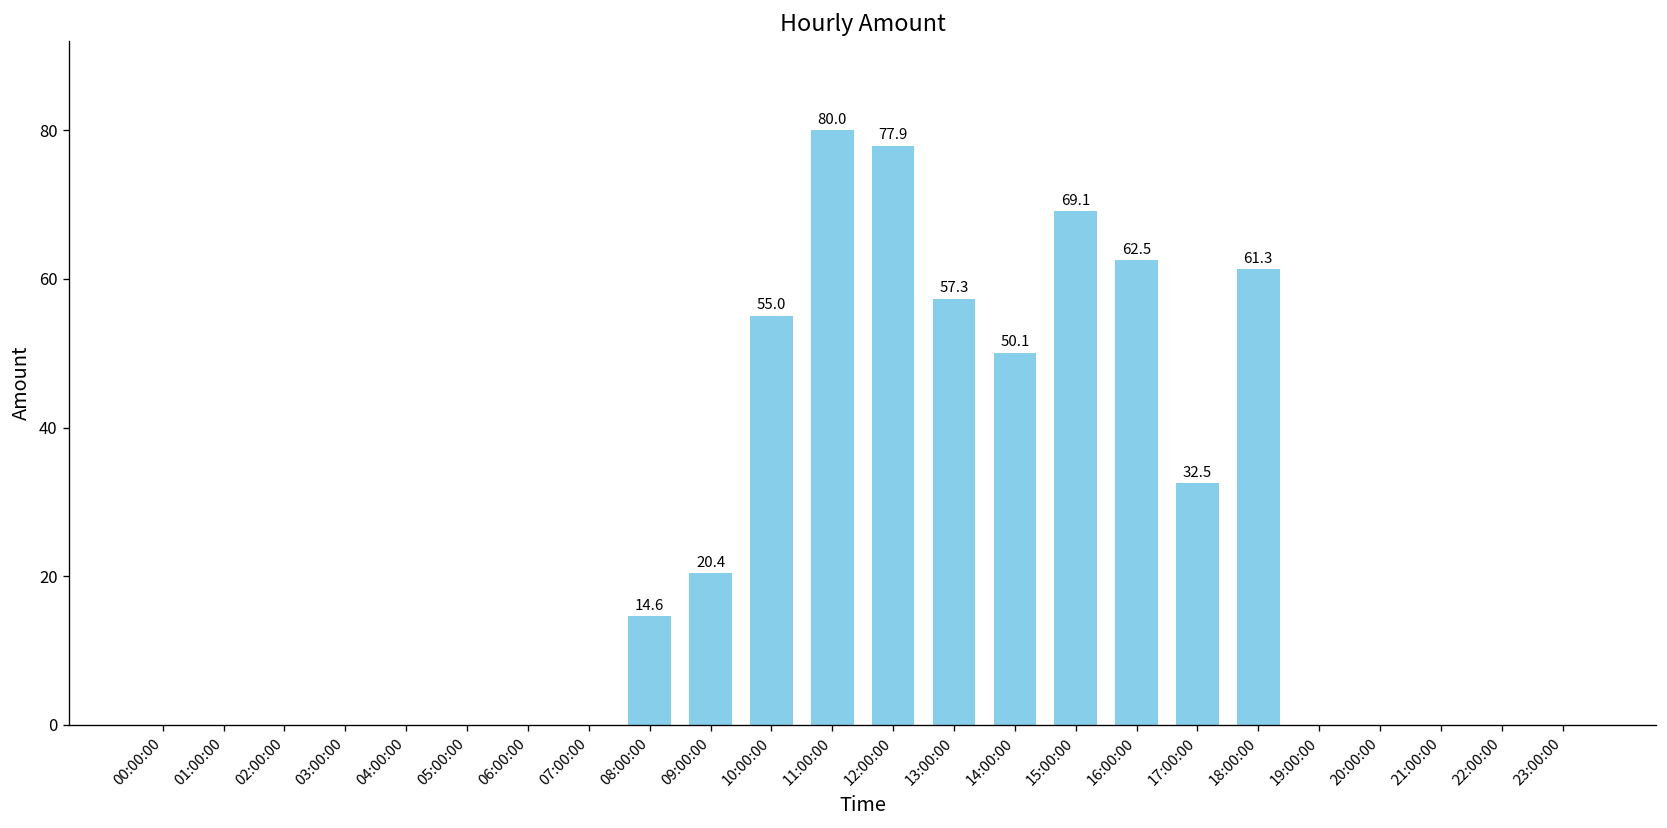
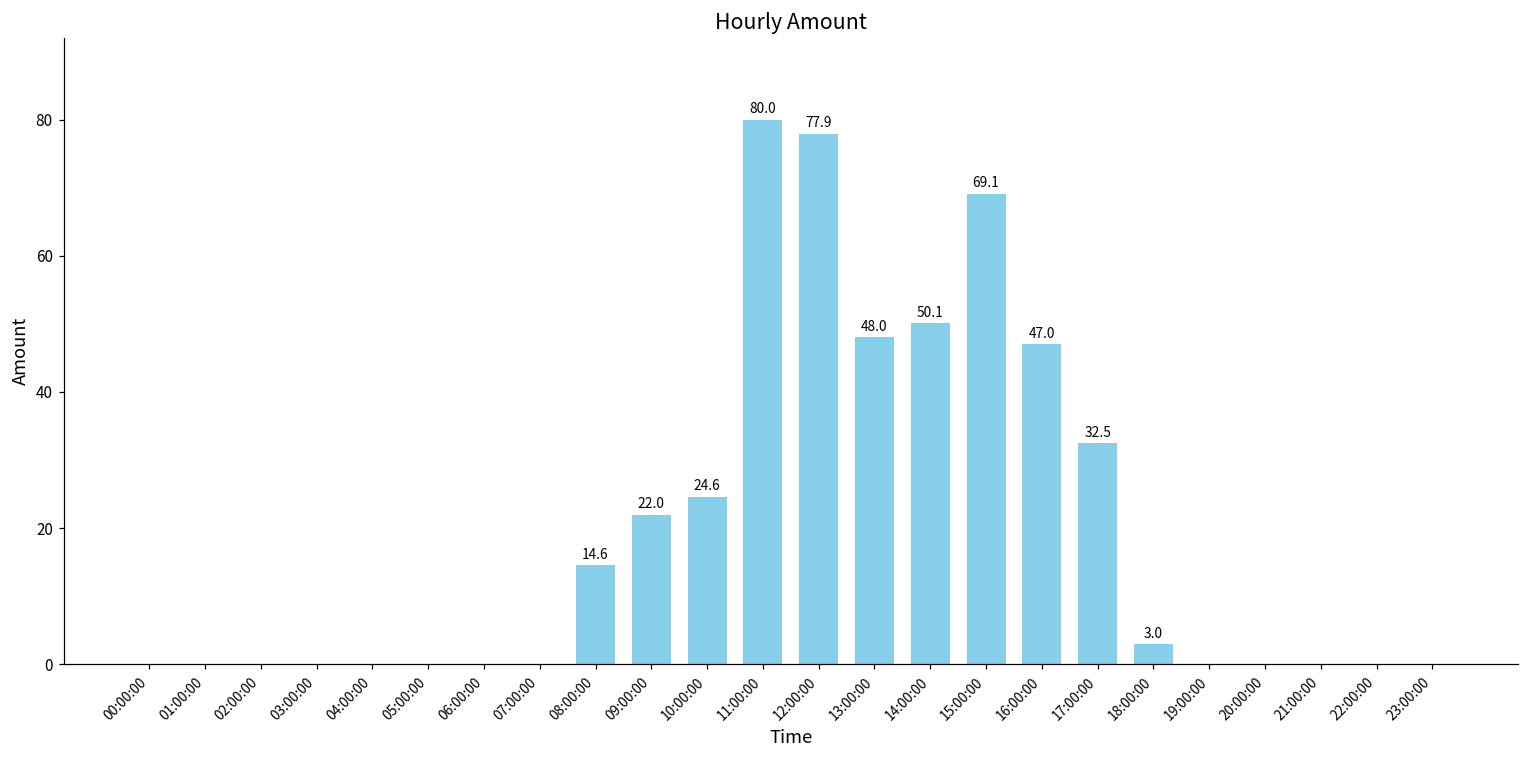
09:00:00: 20.4 -> 22.0
10:00:00: 55.0 -> 24.6
13:00:00: 57.3 -> 48.0
16:00:00: 62.5 -> 47.0
18:00:00: 61.3 -> 3.0
